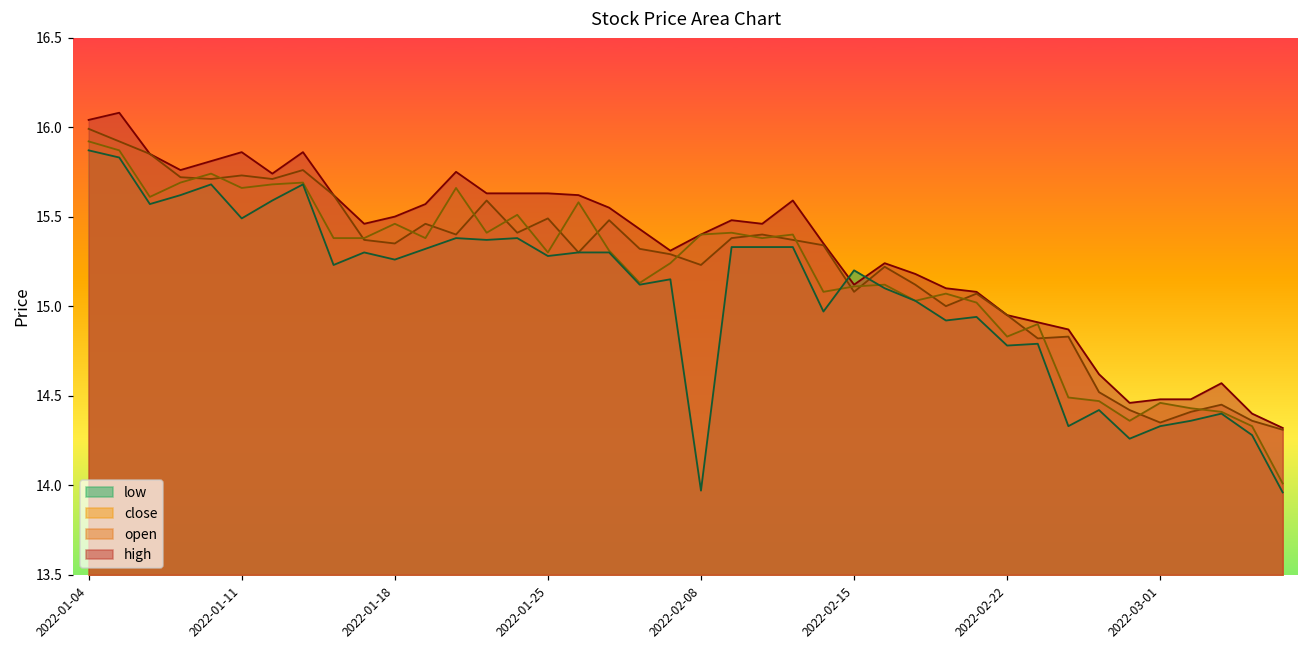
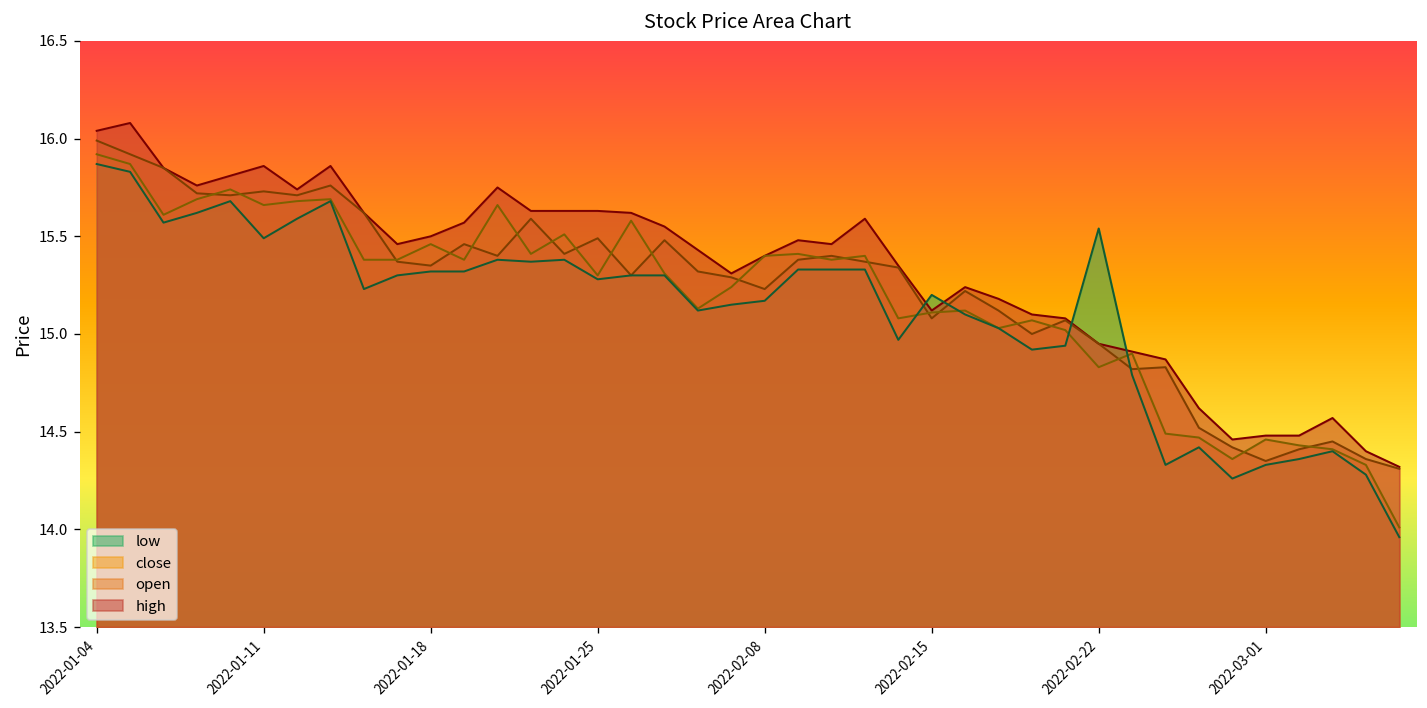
low, 2022-01-18: 15.26 -> 15.32
low, 2022-02-08: 13.97 -> 15.17
low, 2022-02-22: 14.78 -> 15.54
